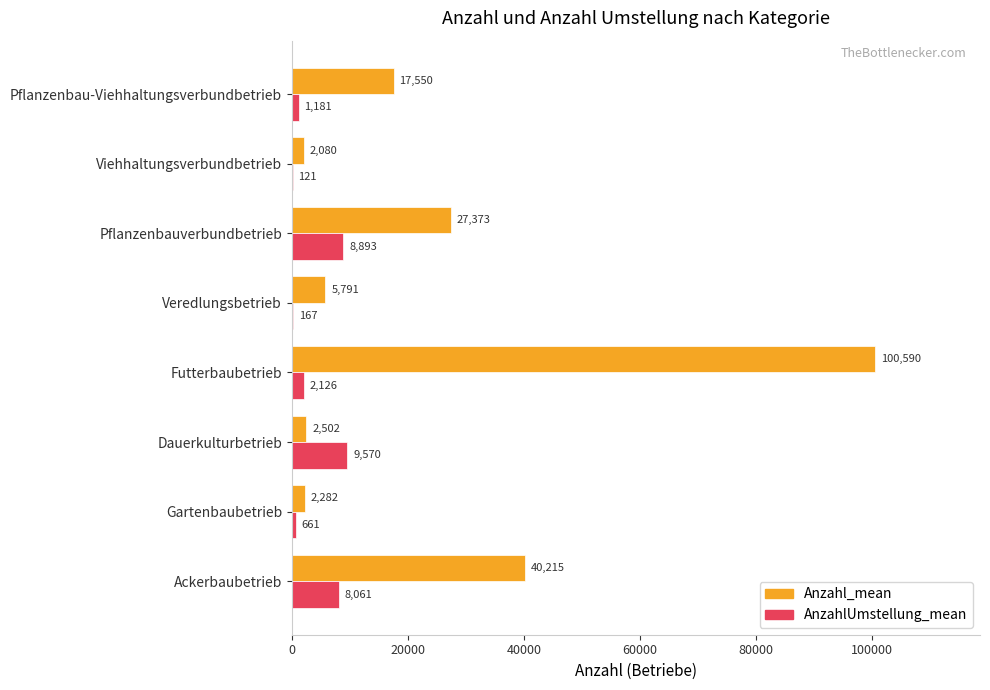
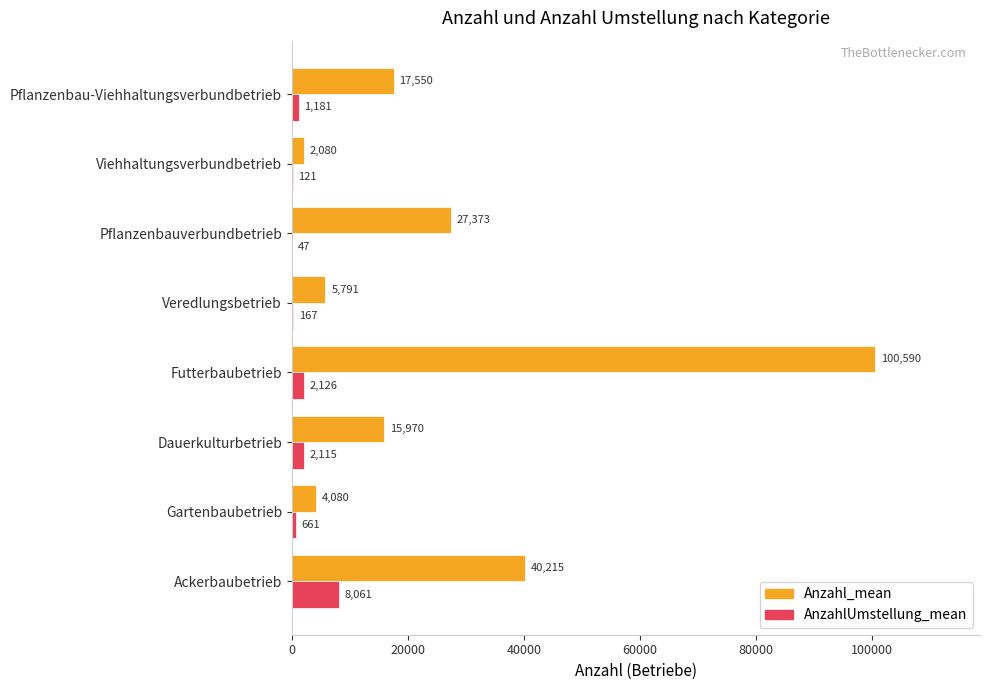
AnzahlUmstellung_mean, Pflanzenbauverbundbetrieb: 8,893 -> 47
Anzahl_mean, Dauerkulturbetrieb: 2,502 -> 15,970
AnzahlUmstellung_mean, Dauerkulturbetrieb: 9,570 -> 2,115
Anzahl_mean, Gartenbaubetrieb: 2,282 -> 4,080
